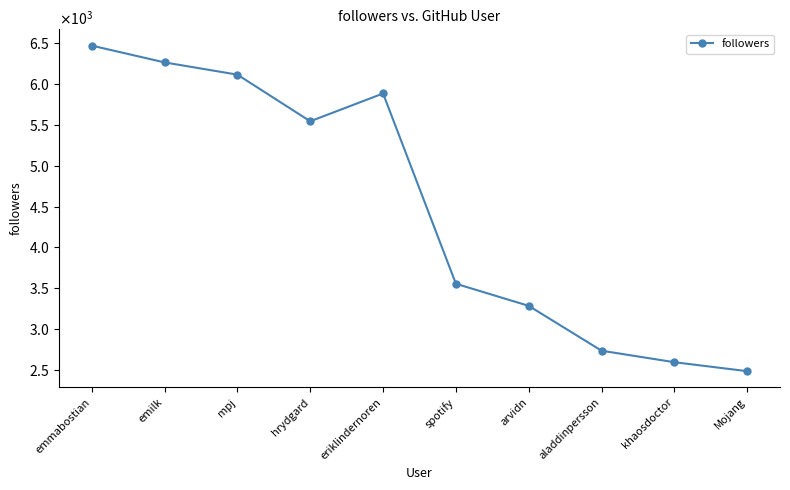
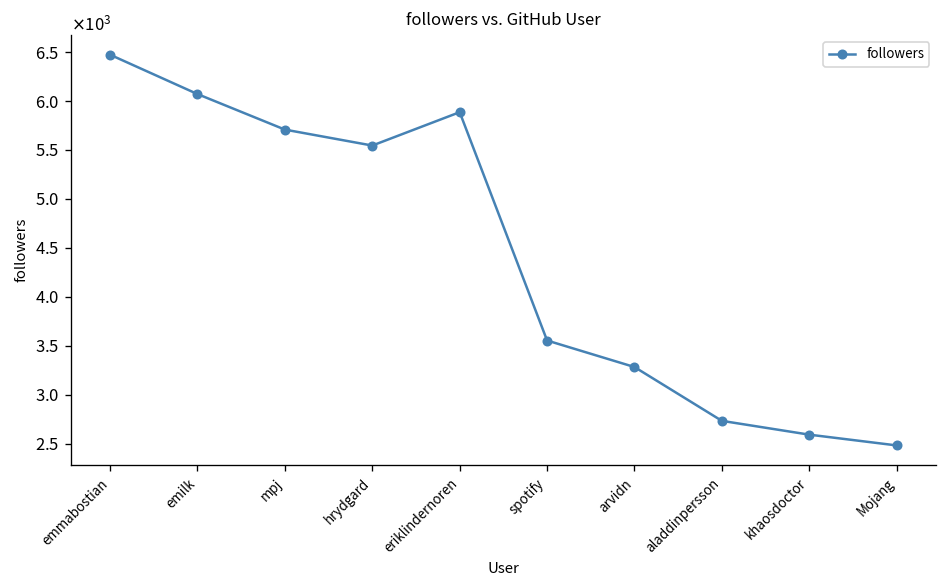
emilk: 6300 -> 6100
mpj: 6100 -> 5700
